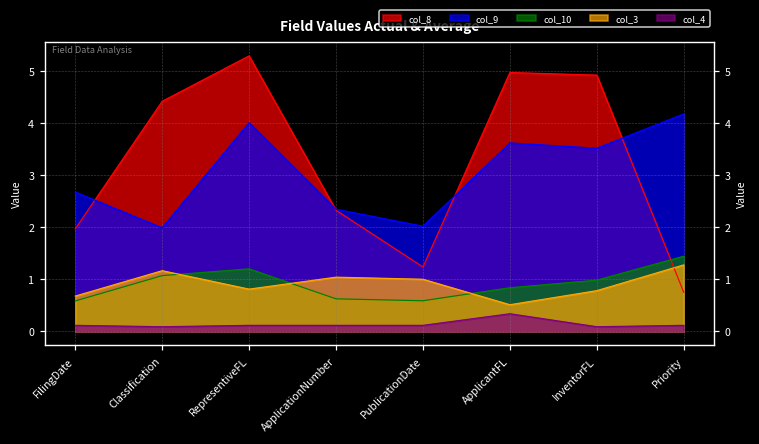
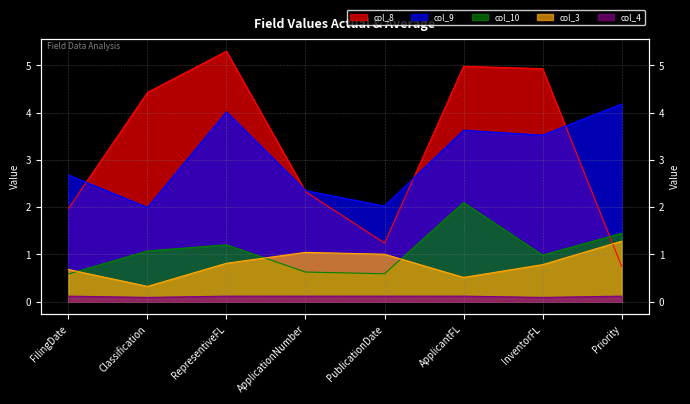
col_3, Classification: 1.2 -> 0.3
col_10, ApplicantFL: 0.8 -> 2.1
col_4, ApplicantFL: 0.3 -> 0.1
